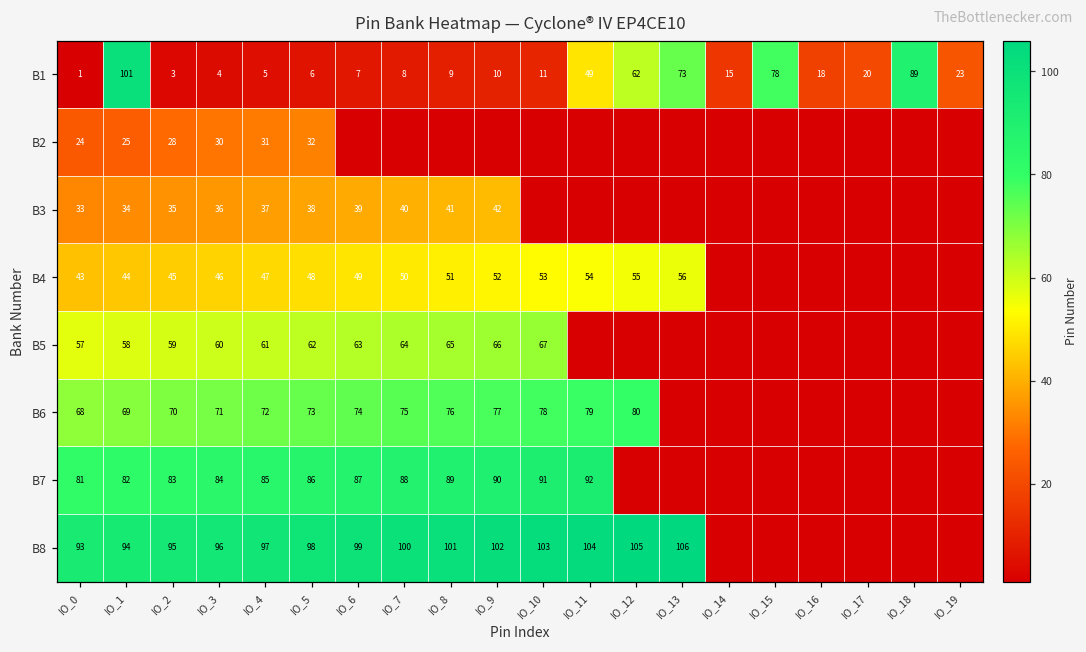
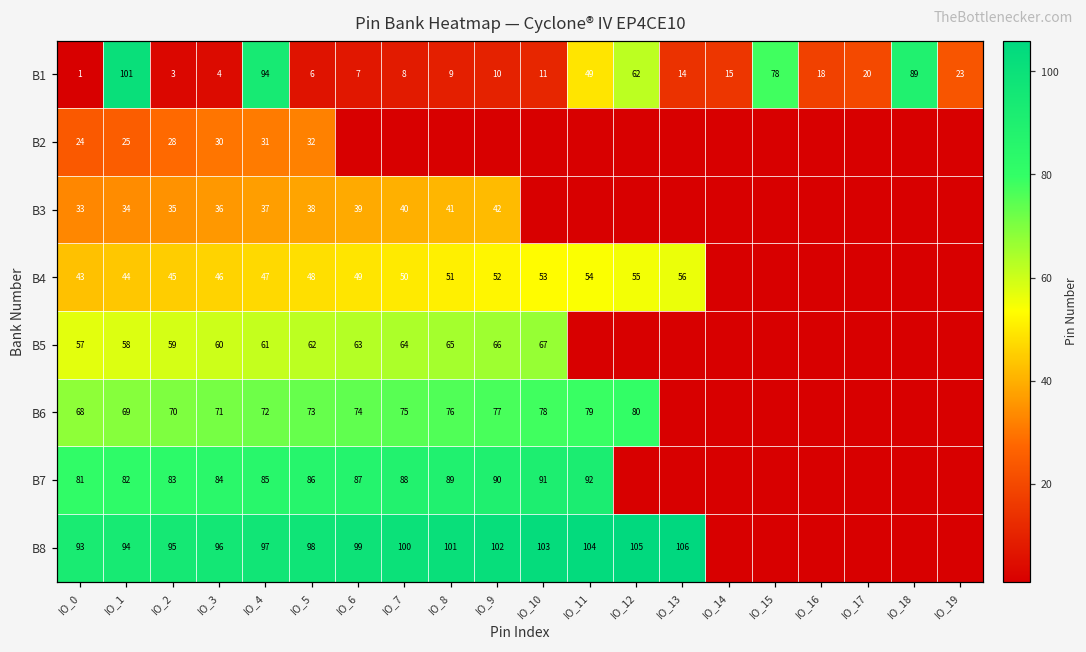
B1, IO_4: 5 -> 94
B1, IO_13: 73 -> 14
